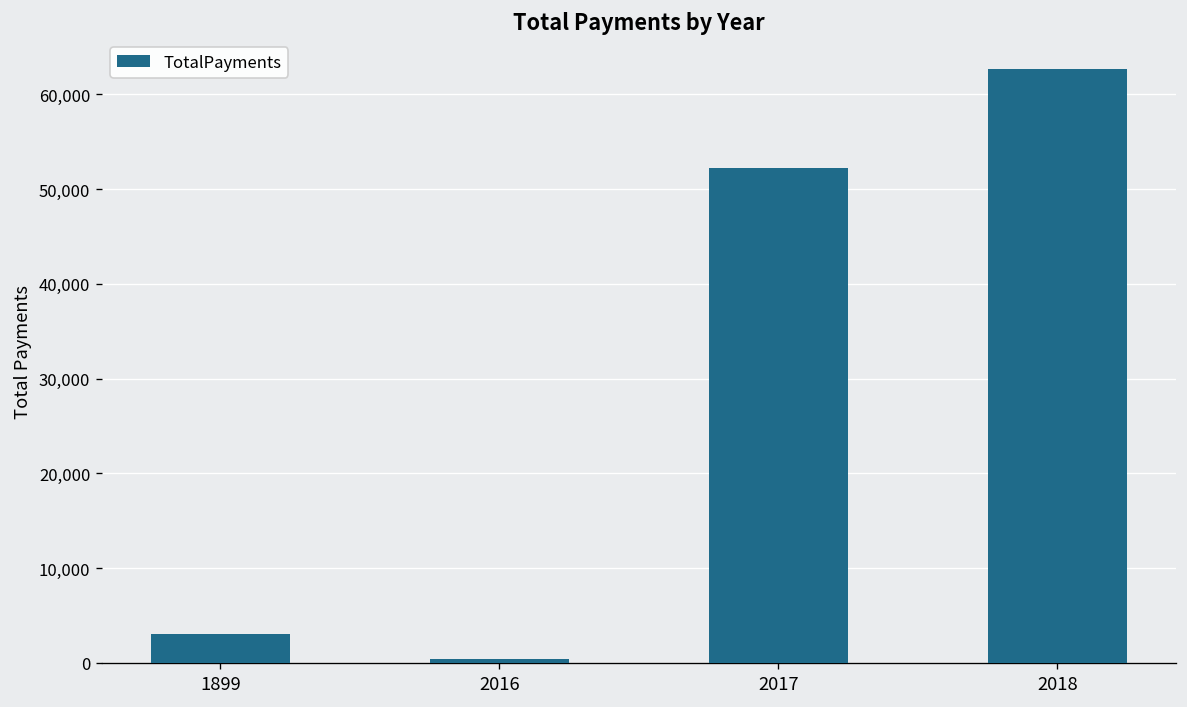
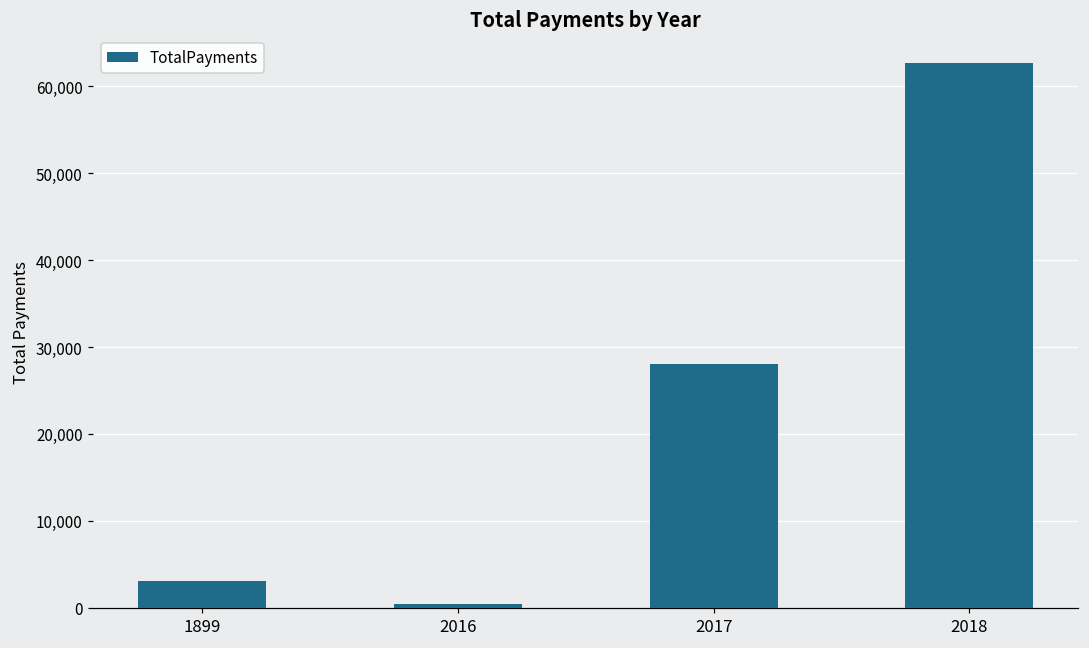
2017: 52,000 -> 28,000
